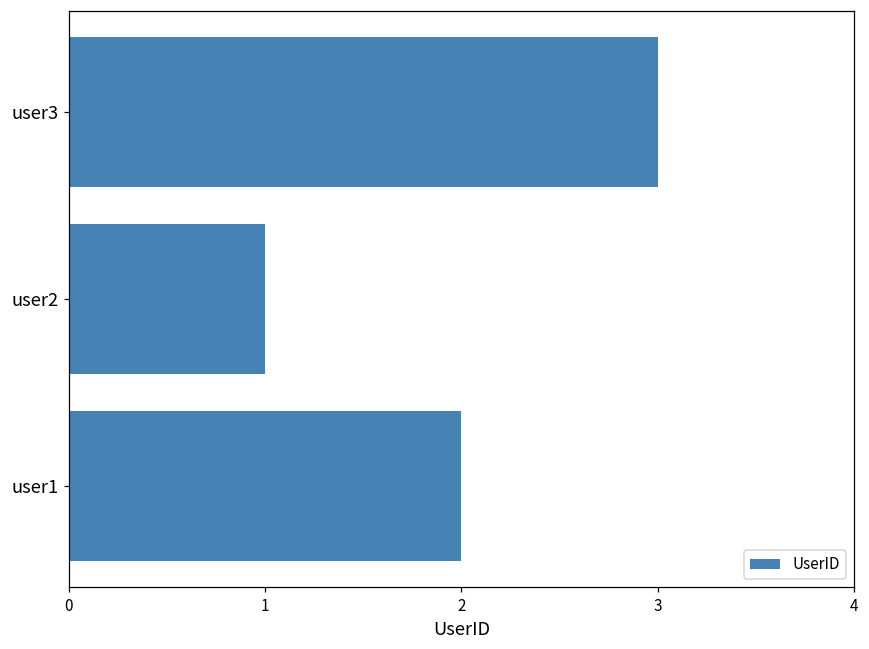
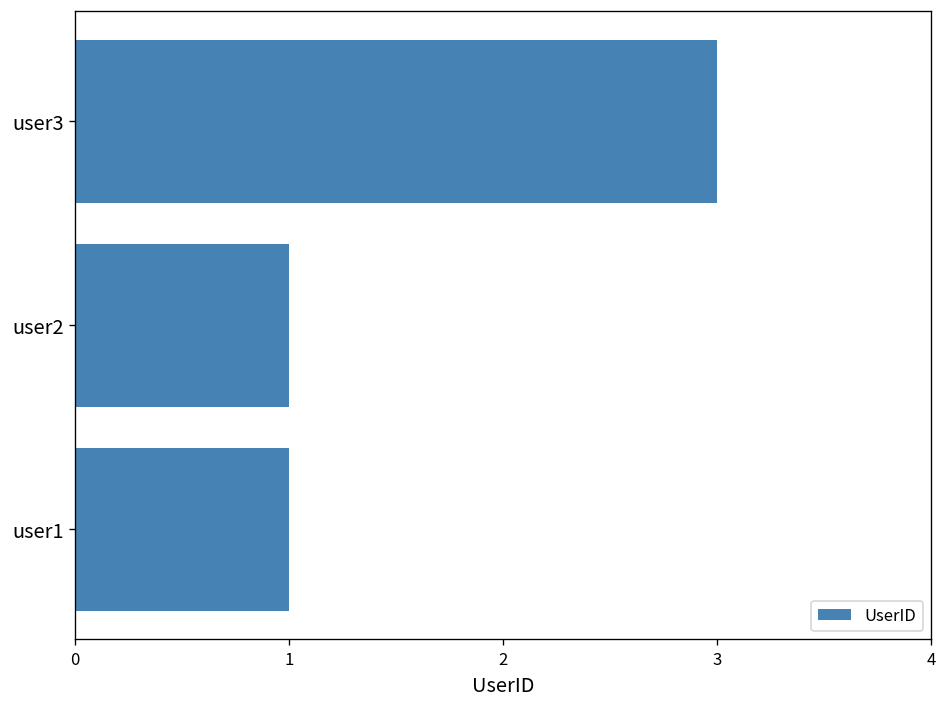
user1: 2 -> 1
